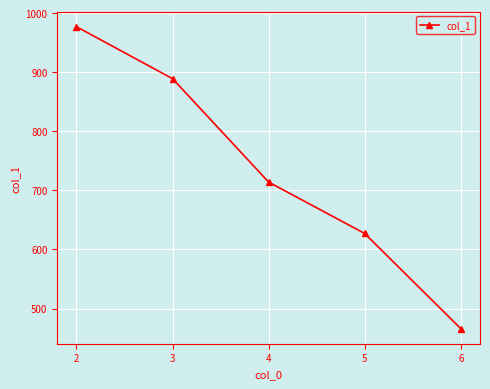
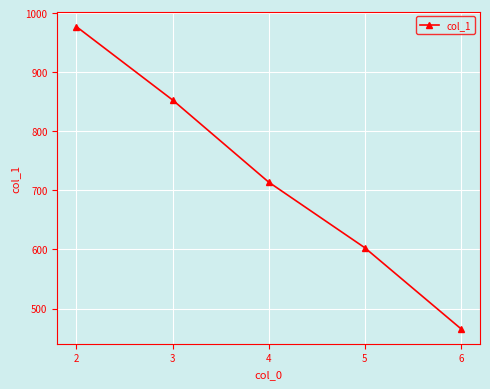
3: 890 -> 850
5: 630 -> 600
